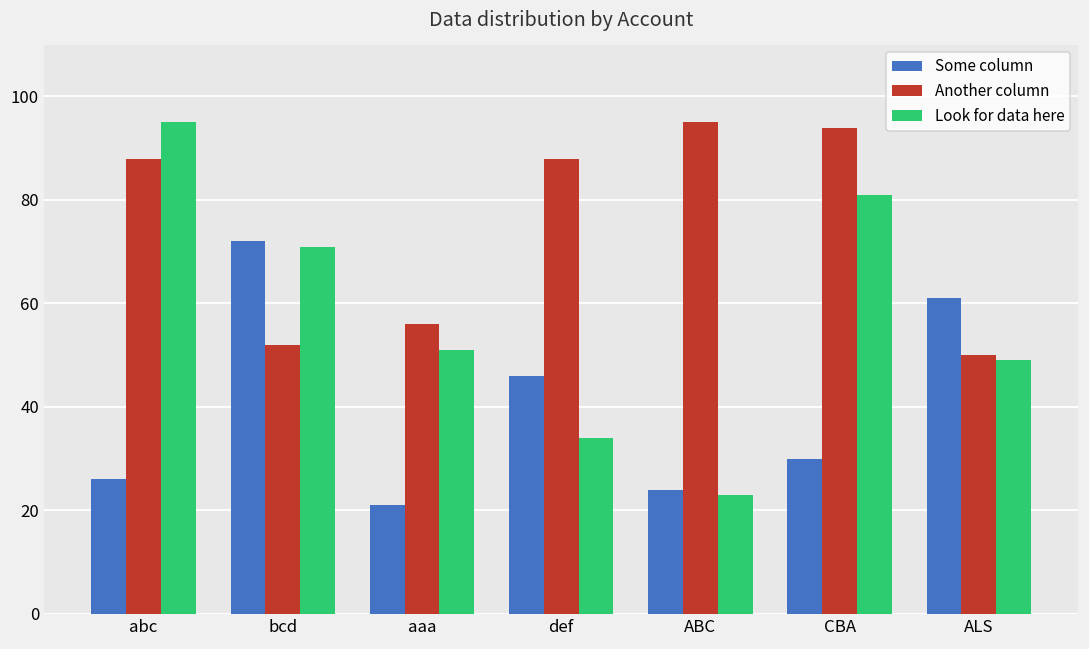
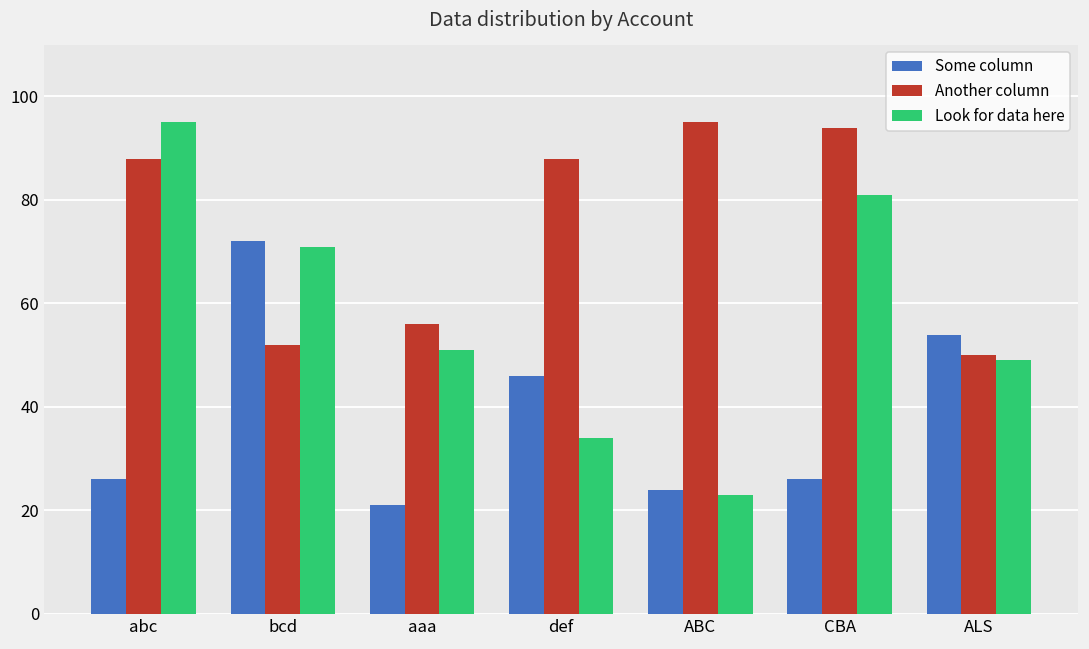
Some column, CBA: 30 -> 26
Some column, ALS: 61 -> 54
